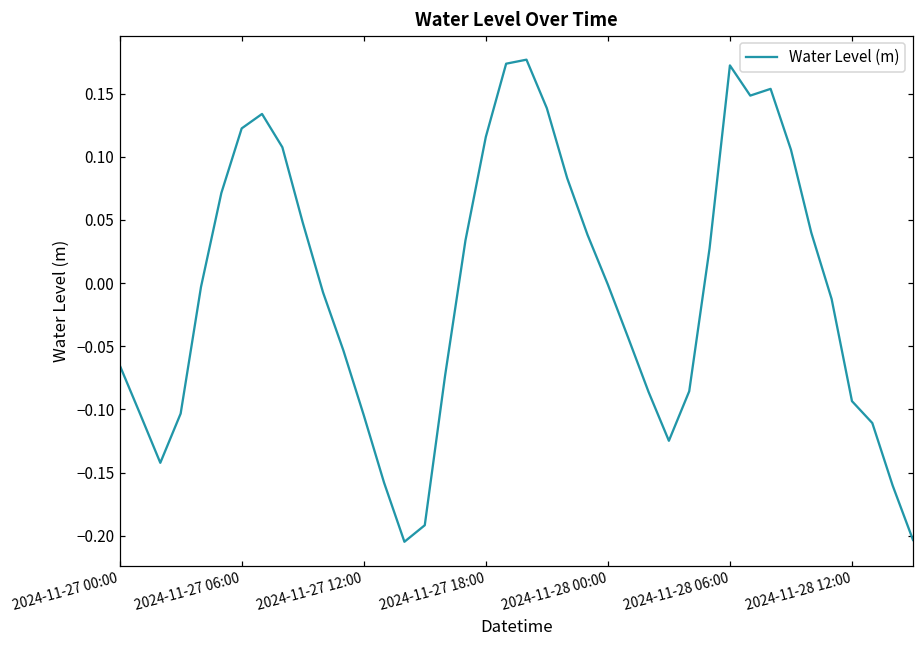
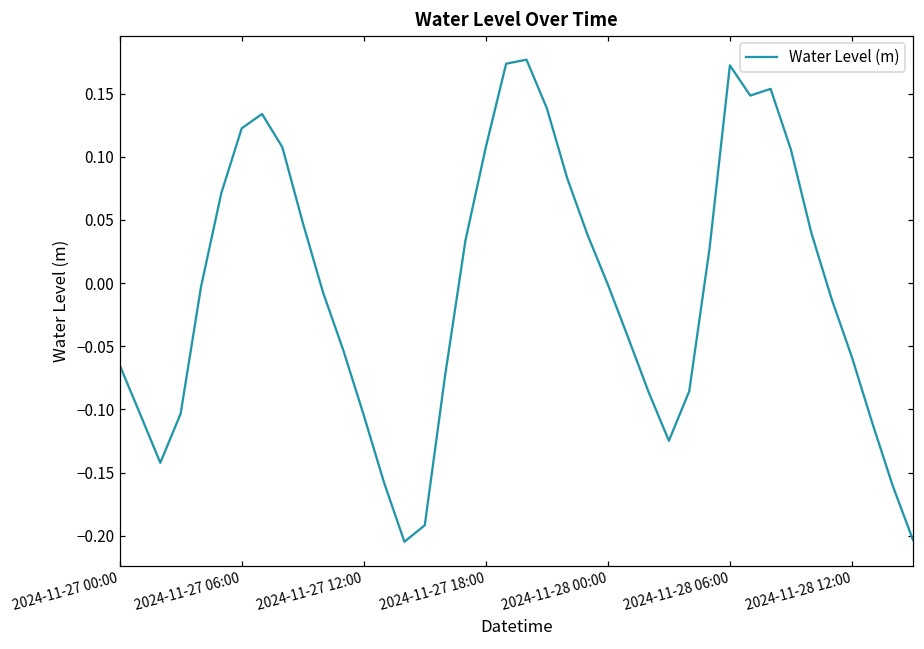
2024-11-27 18:00: 0.116 -> 0.107
2024-11-28 12:00: -0.093 -> -0.059
